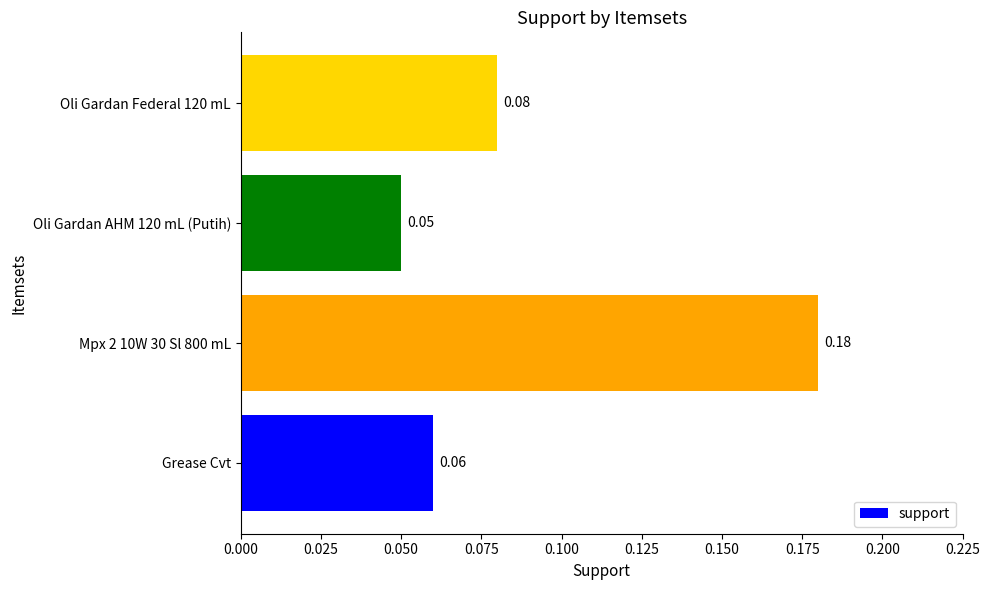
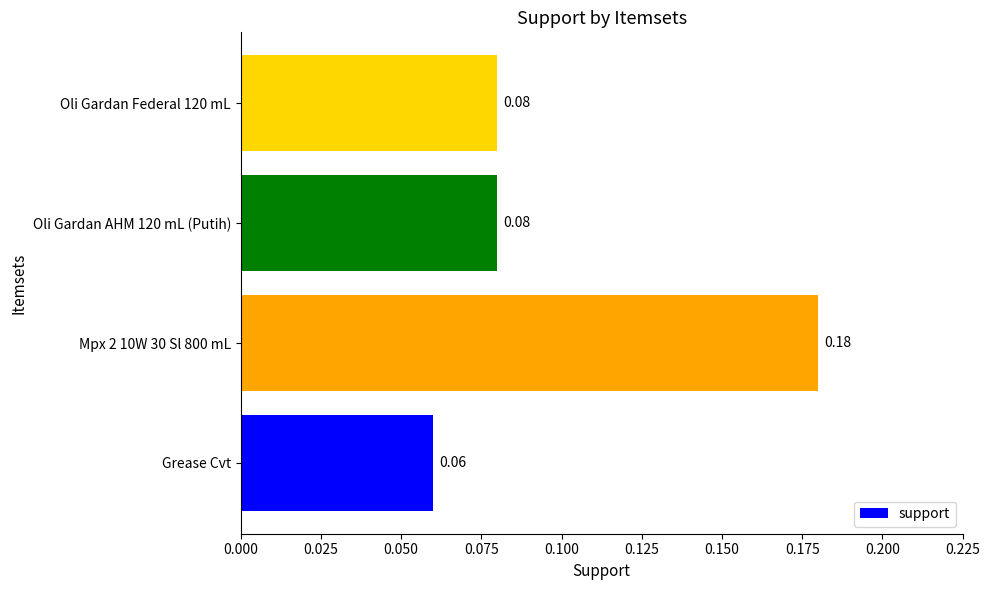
Oli Gardan AHM 120 mL (Putih): 0.05 -> 0.08
